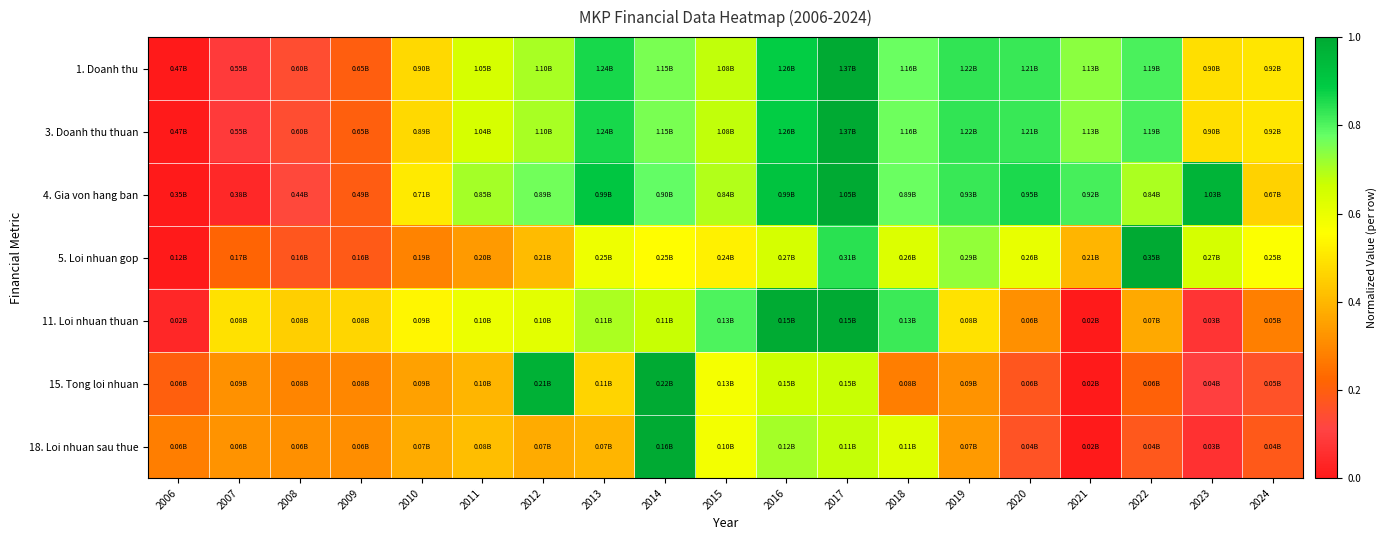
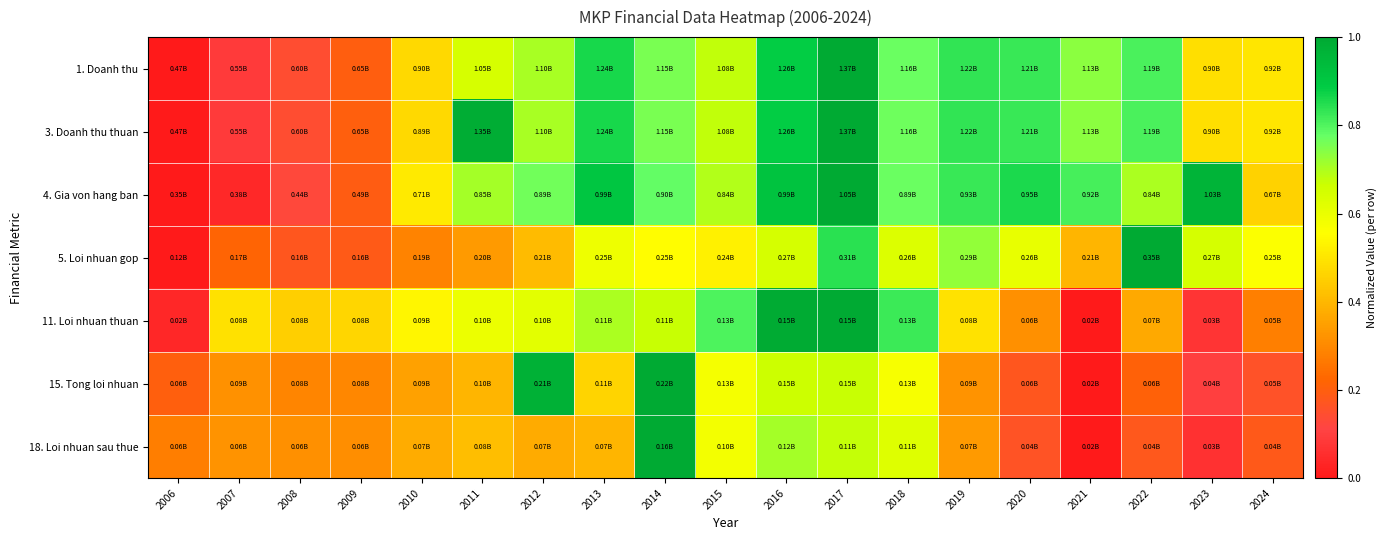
3. Doanh thu thuan, 2011: 1.04B -> 1.35B
15. Tong loi nhuan, 2018: 0.08B -> 0.13B
